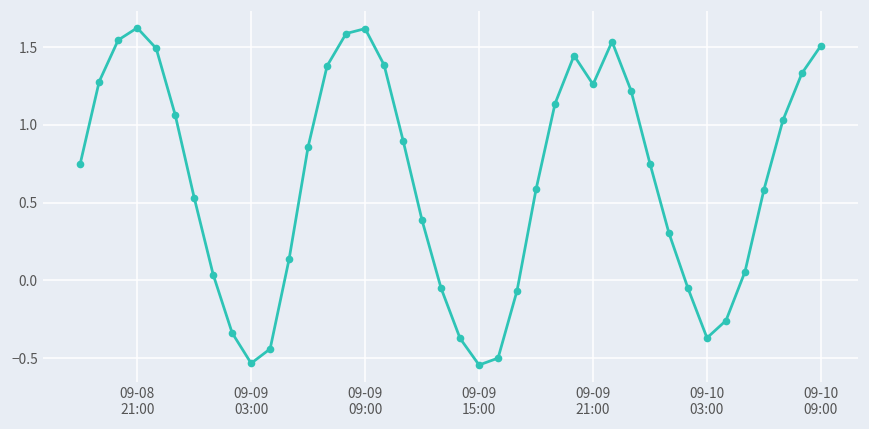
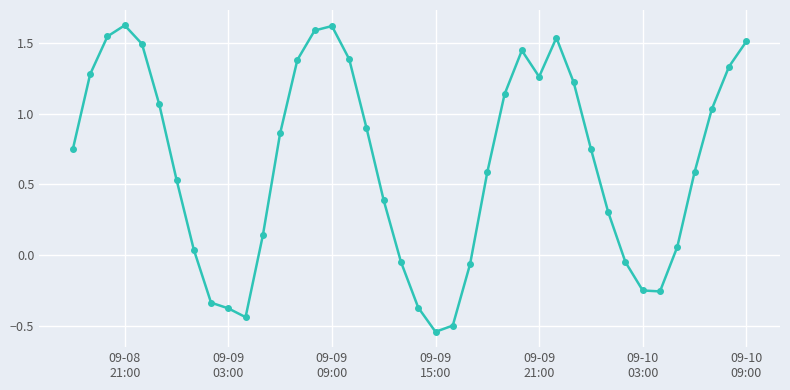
09-09 03:00: -0.53 -> -0.38
09-10 03:00: -0.37 -> -0.25
